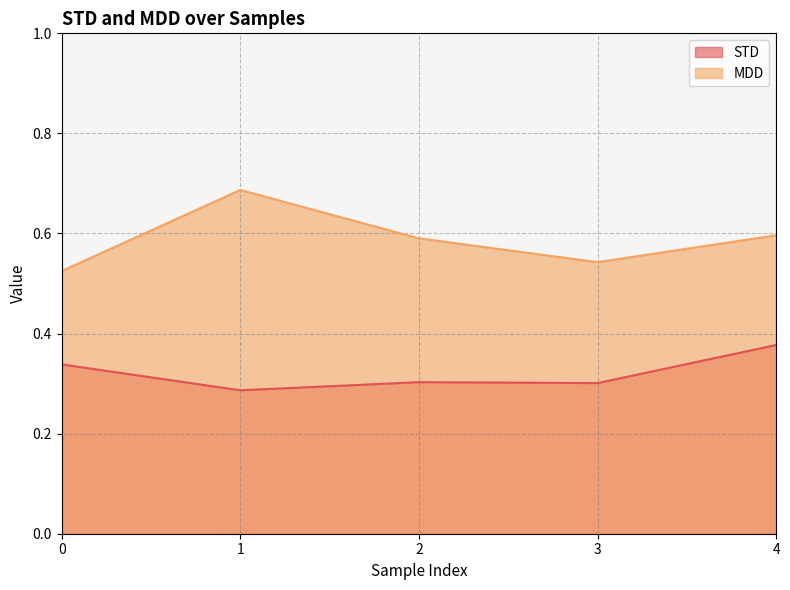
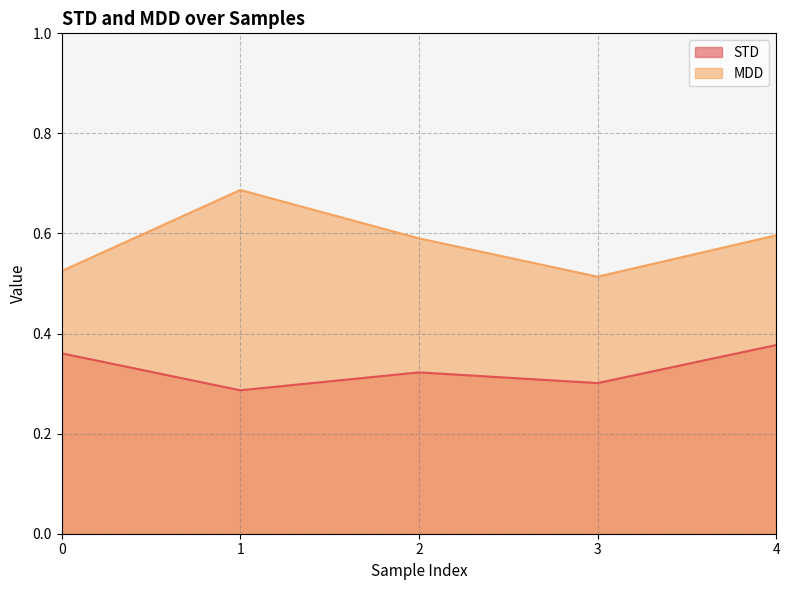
STD, 0: 0.34 -> 0.36
STD, 2: 0.30 -> 0.32
MDD, 3: 0.54 -> 0.51
